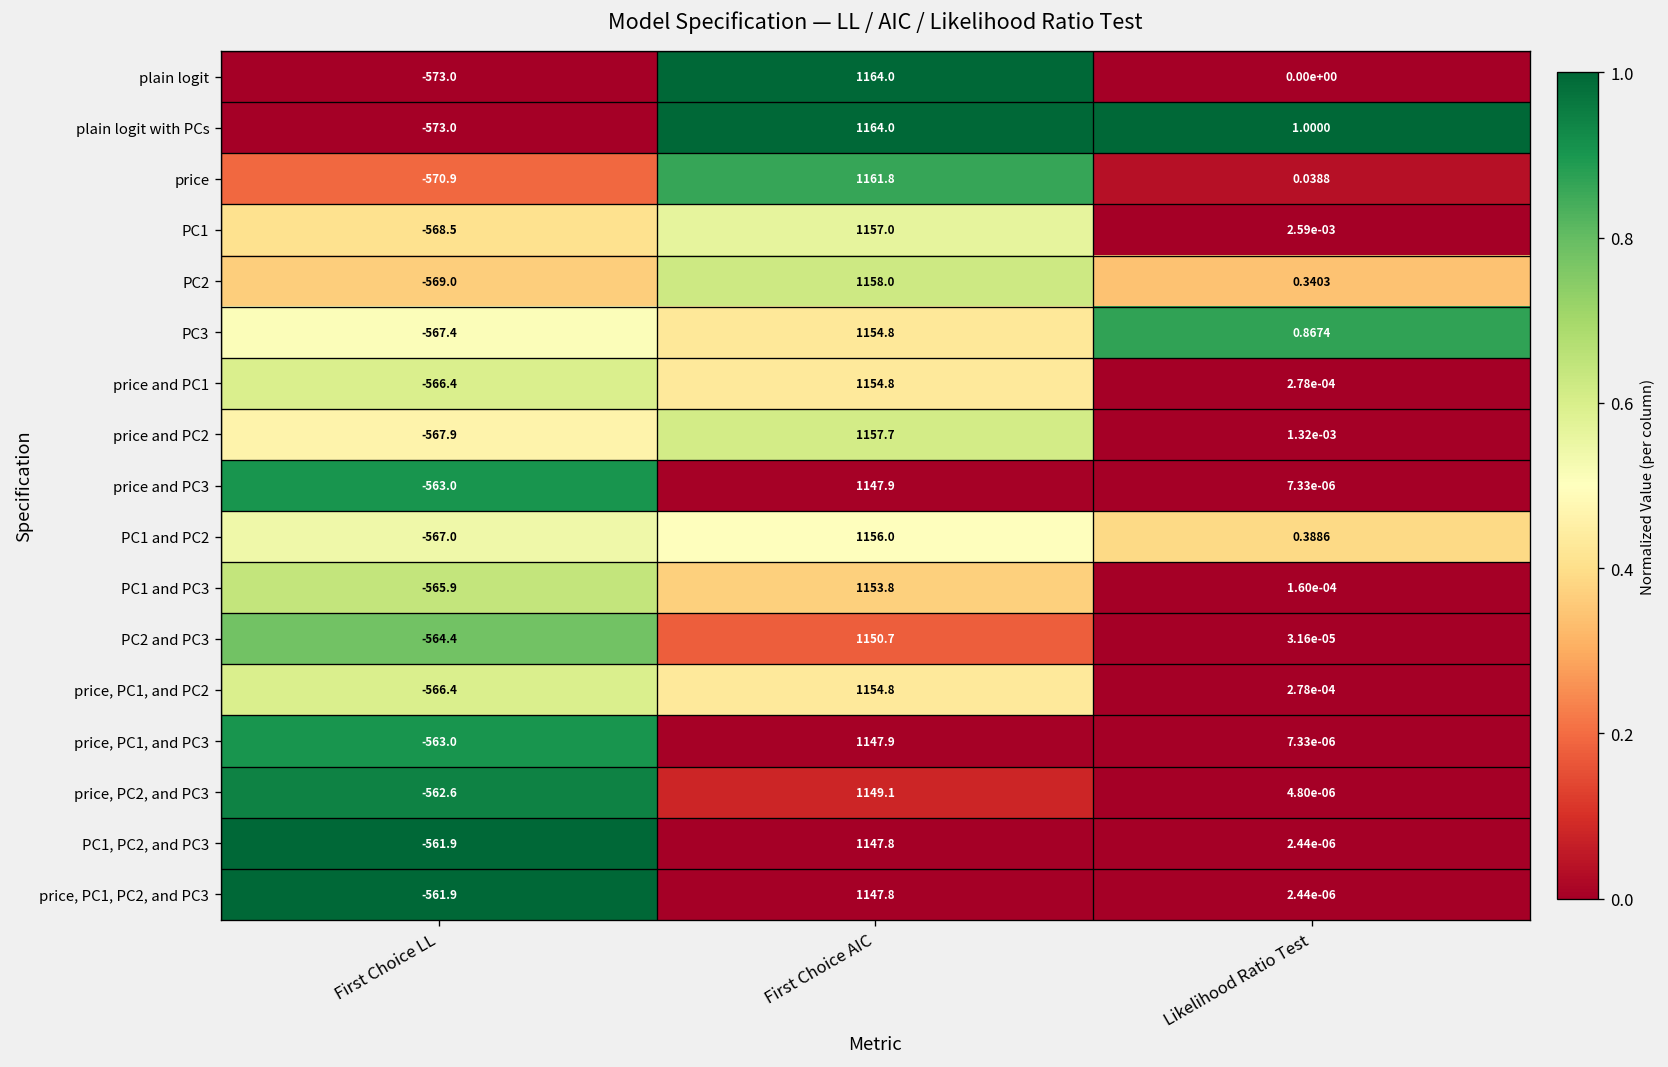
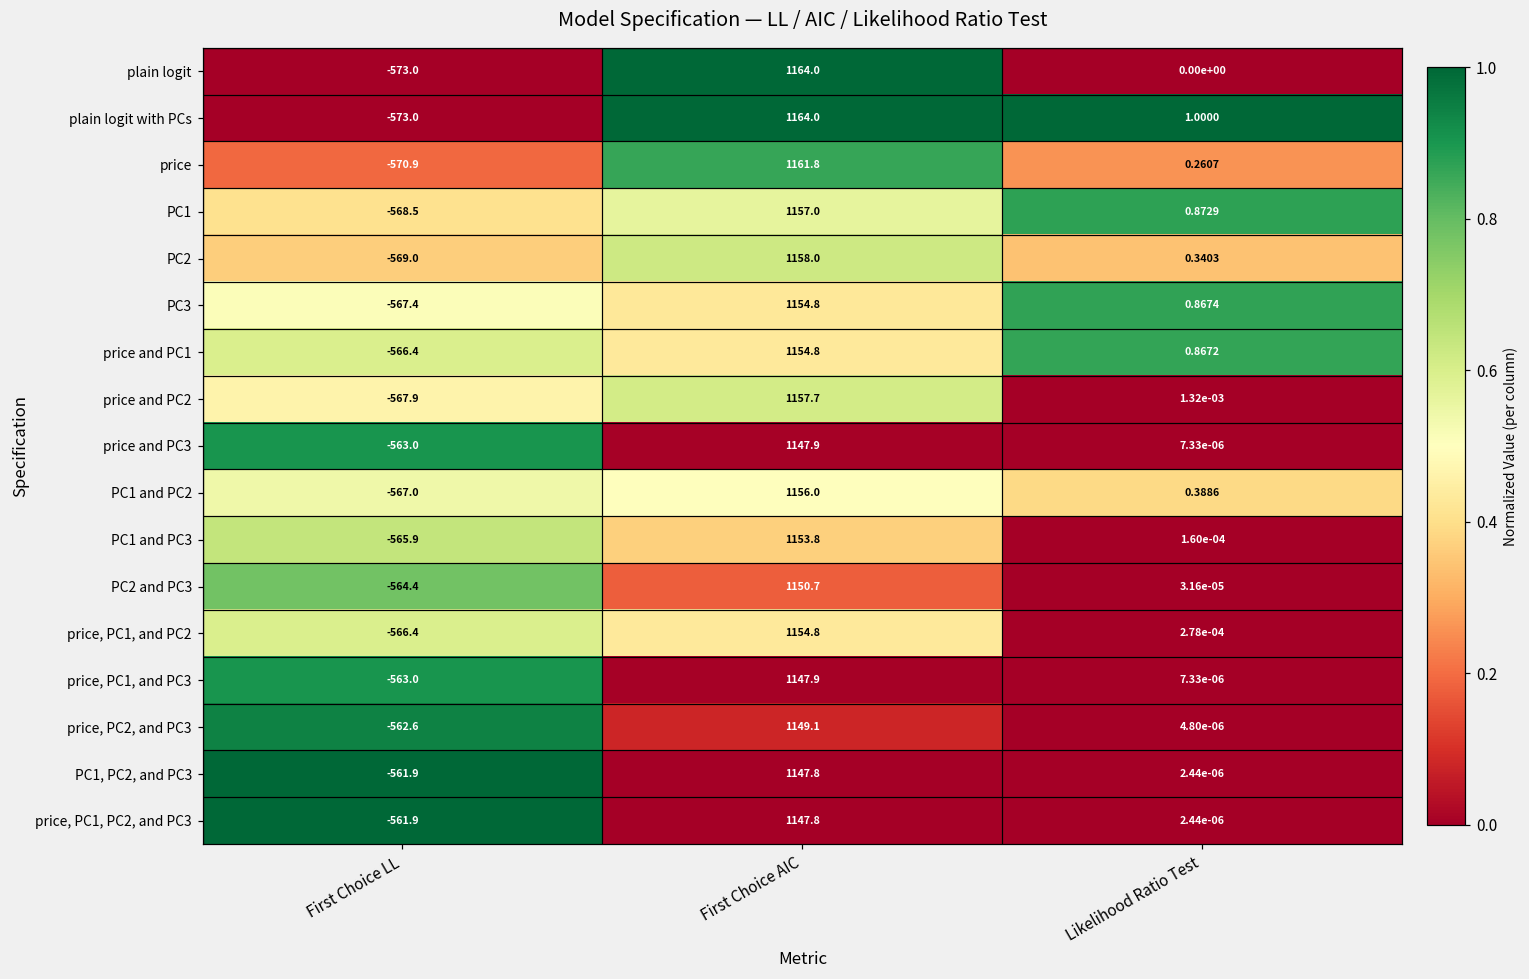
price, Likelihood Ratio Test: 0.0388 -> 0.2607
PC1, Likelihood Ratio Test: 2.59e-03 -> 0.8729
price and PC1, Likelihood Ratio Test: 2.78e-04 -> 0.8672
